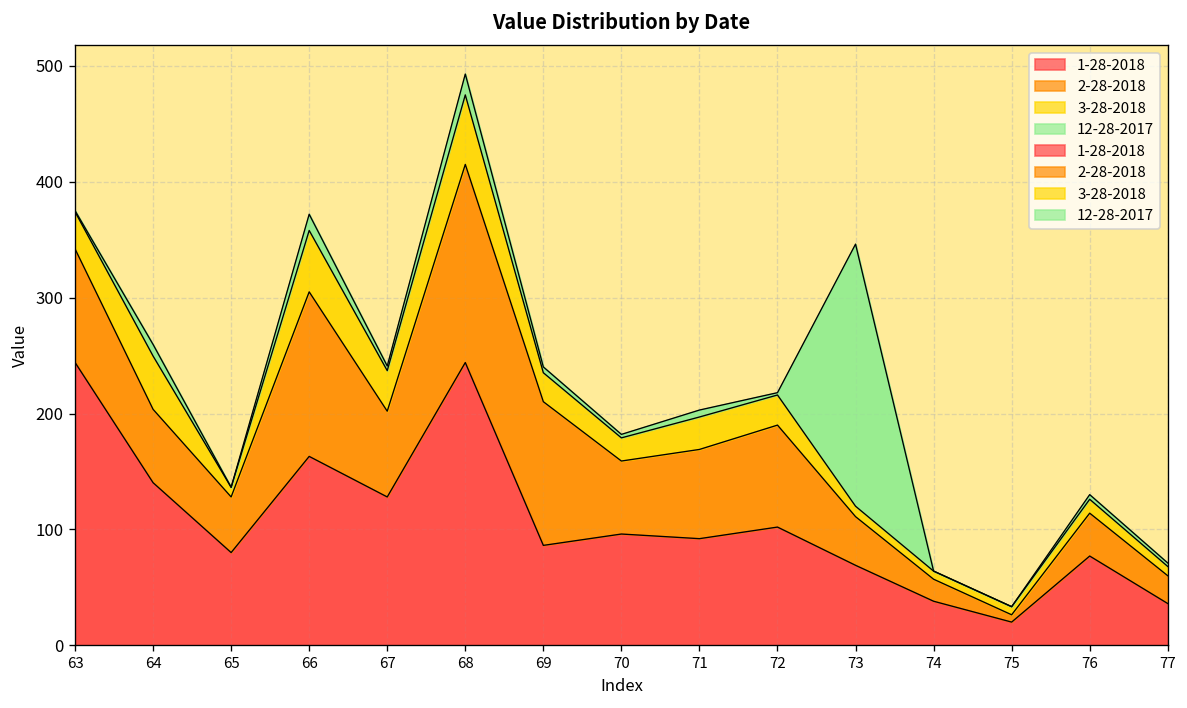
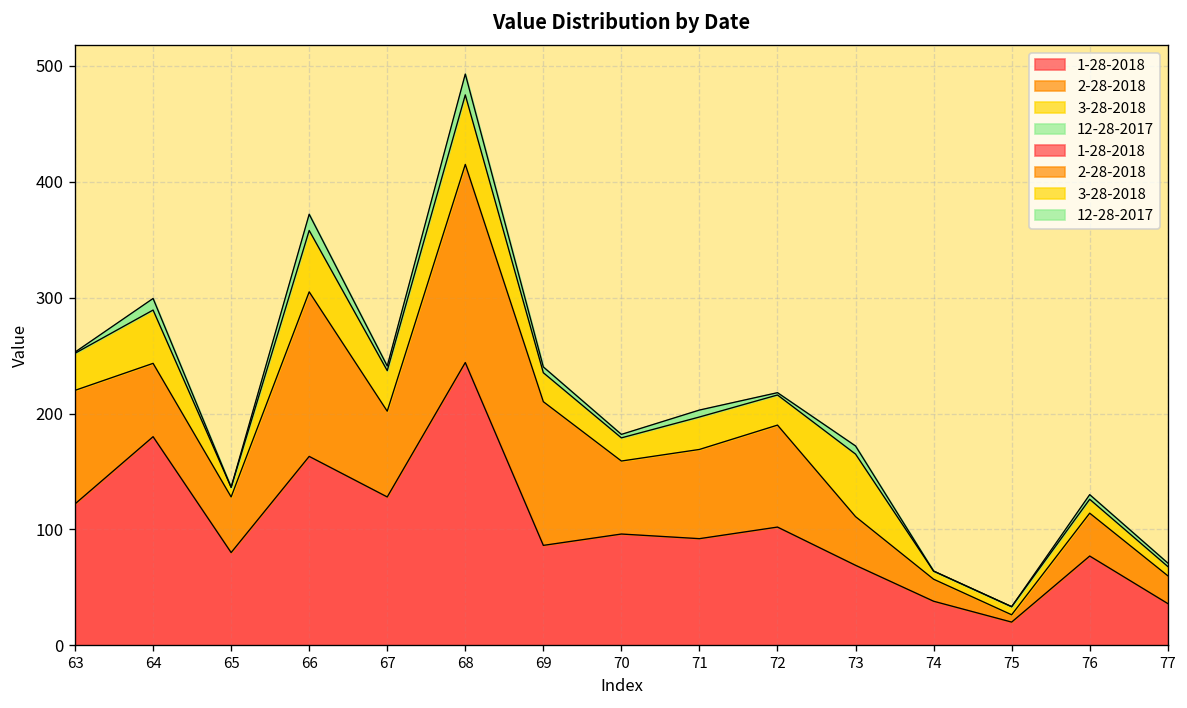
1-28-2018, 63: 240 -> 120
1-28-2018, 64: 140 -> 180
3-28-2018, 73: 10 -> 50
12-28-2017, 73: 230 -> 10
